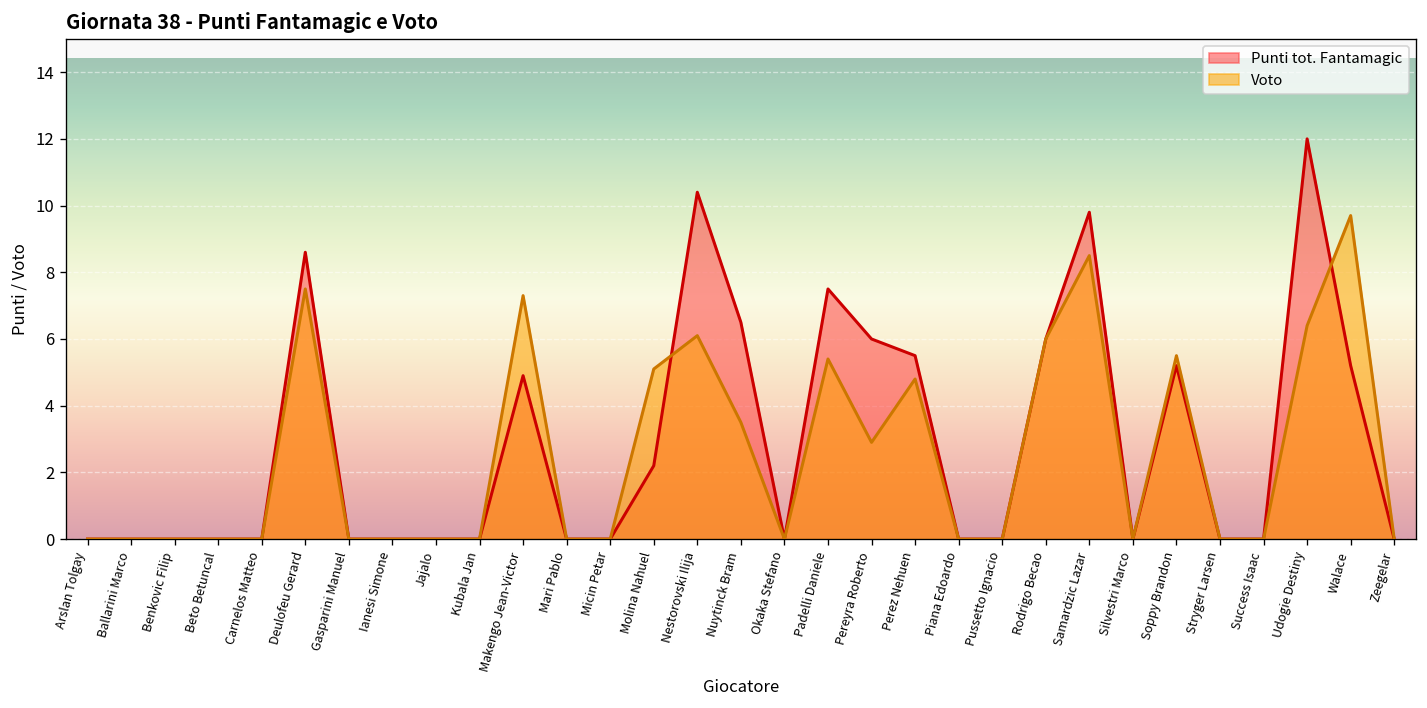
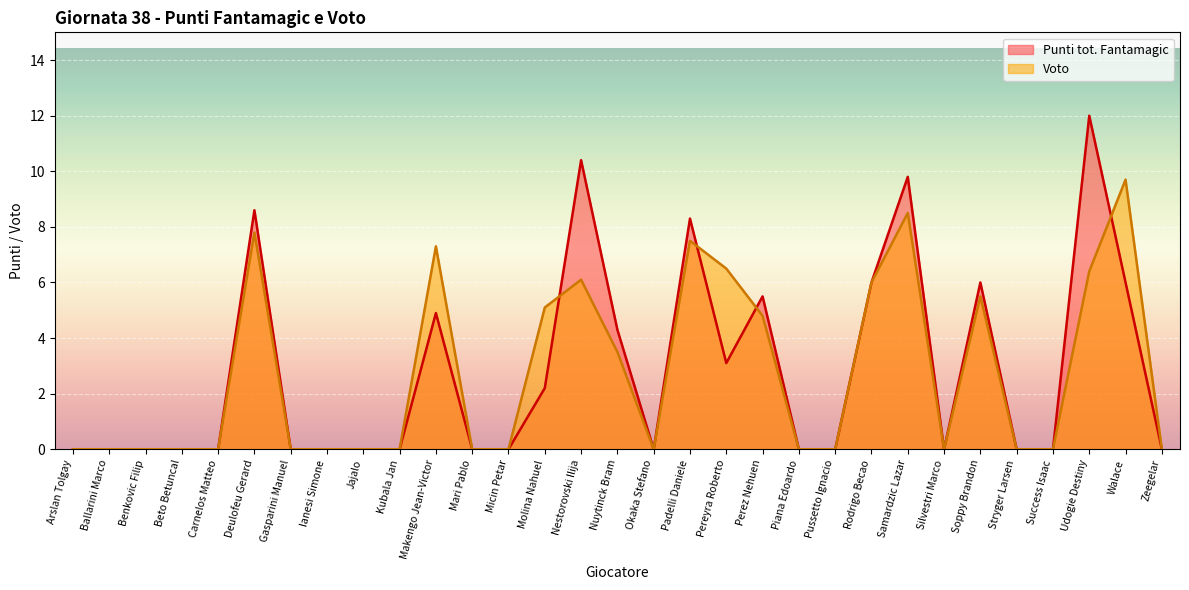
Voto, Deulofeu Gerard: 7.5 -> 7.8
Punti tot. Fantamagic, Nuytinck Bram: 6.5 -> 4.3
Punti tot. Fantamagic, Padelli Daniele: 7.5 -> 8.3
Voto, Padelli Daniele: 5.4 -> 7.5
Punti tot. Fantamagic, Pereyra Roberto: 6.0 -> 3.1
Voto, Pereyra Roberto: 2.9 -> 6.5
Punti tot. Fantamagic, Soppy Brandon: 5.2 -> 6.0
Punti tot. Fantamagic, Walace: 5.2 -> 6.0
